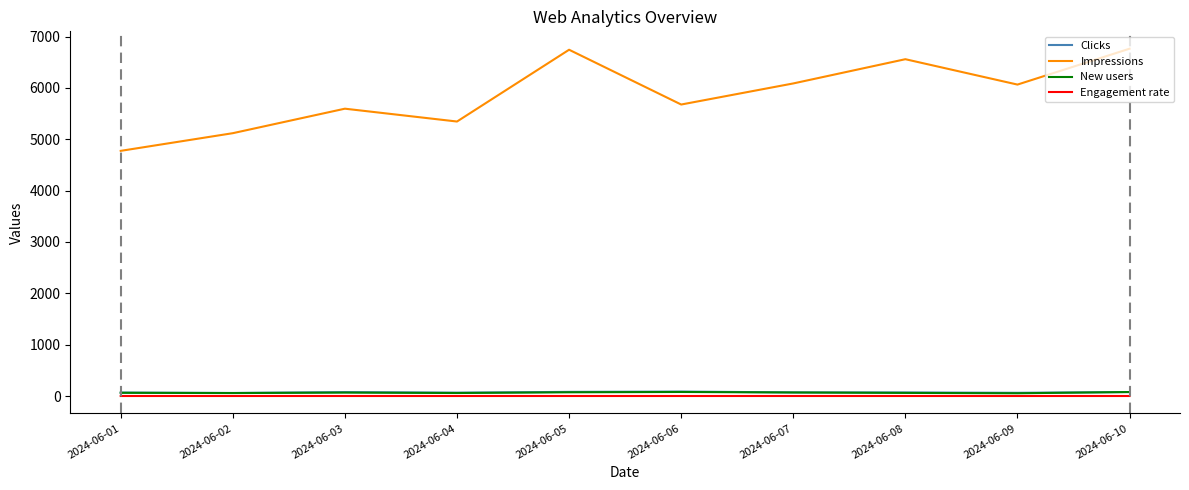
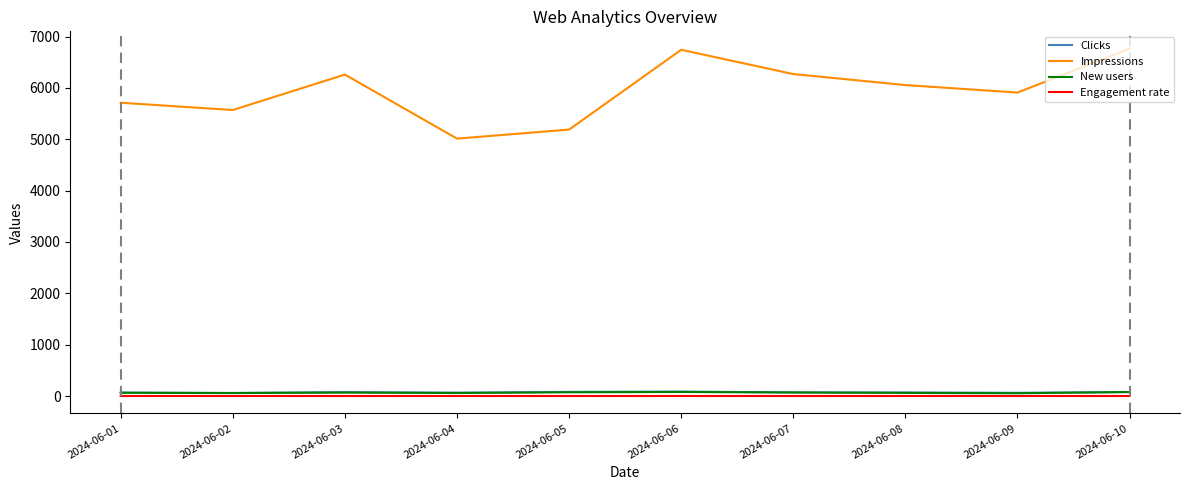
Impressions, 2024-06-01: 4800 -> 5700
Impressions, 2024-06-02: 5100 -> 5600
Impressions, 2024-06-03: 5600 -> 6300
Impressions, 2024-06-04: 5300 -> 5000
Impressions, 2024-06-05: 6700 -> 5200
Impressions, 2024-06-06: 5700 -> 6700
Impressions, 2024-06-07: 6100 -> 6300
Impressions, 2024-06-08: 6600 -> 6100
Impressions, 2024-06-09: 6100 -> 5900
